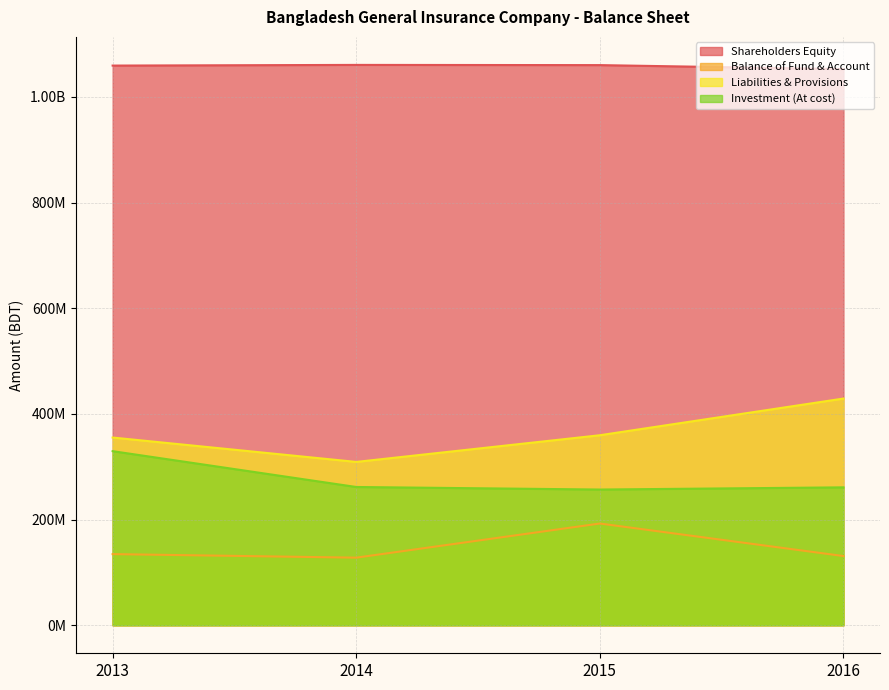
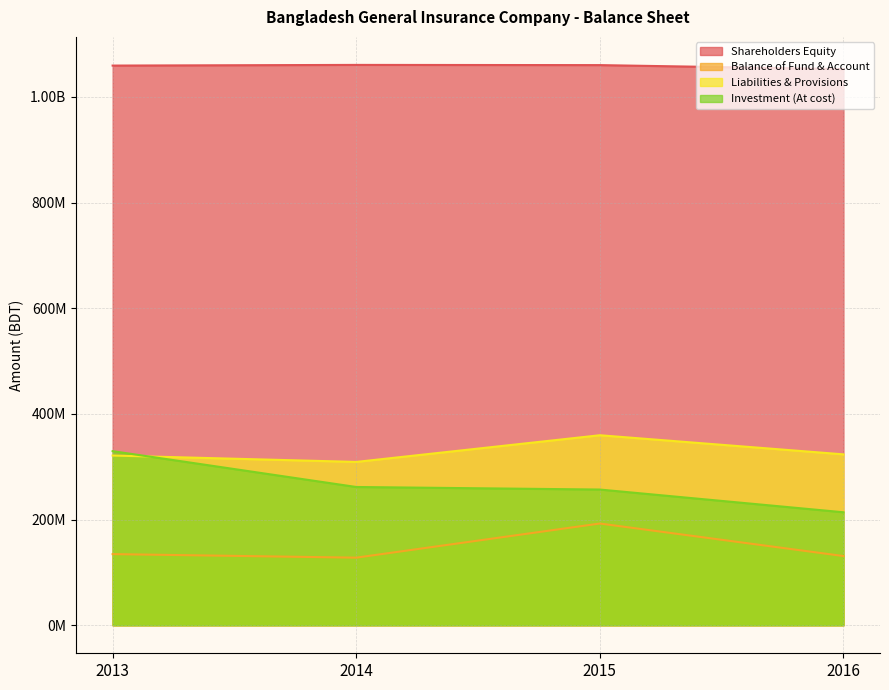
Liabilities & Provisions, 2013: 360000000 -> 320000000
Liabilities & Provisions, 2016: 430000000 -> 320000000
Investment (At cost), 2016: 260000000 -> 210000000
